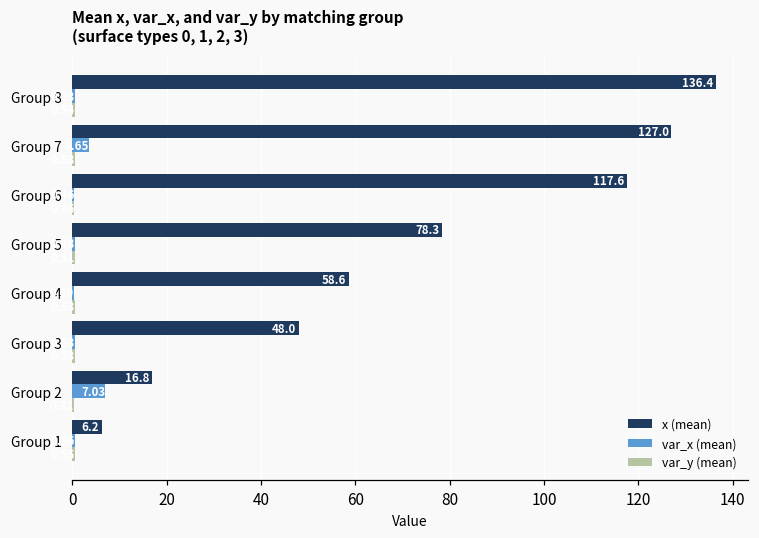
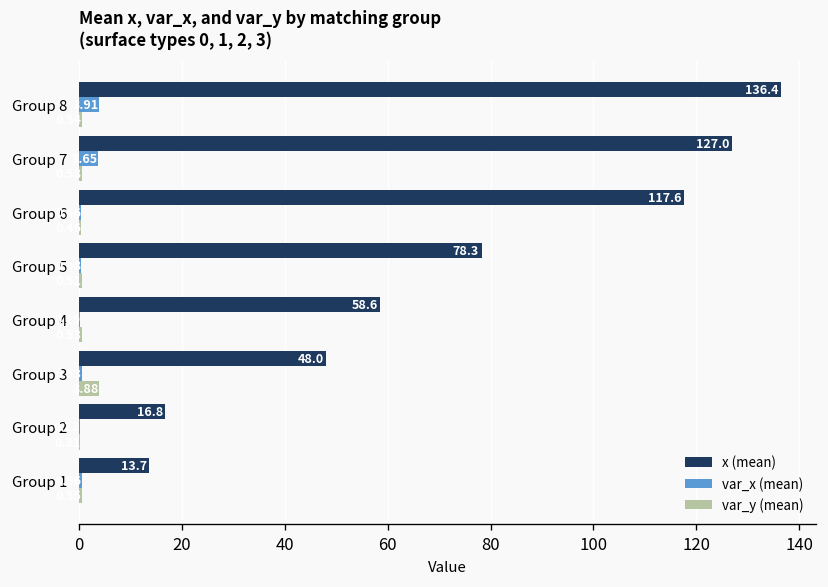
var_x (mean), Group 8: 1 -> 4
var_y (mean), Group 3: 1 -> 4
var_x (mean), Group 2: 7 -> 0
x (mean), Group 1: 6.2 -> 13.7
